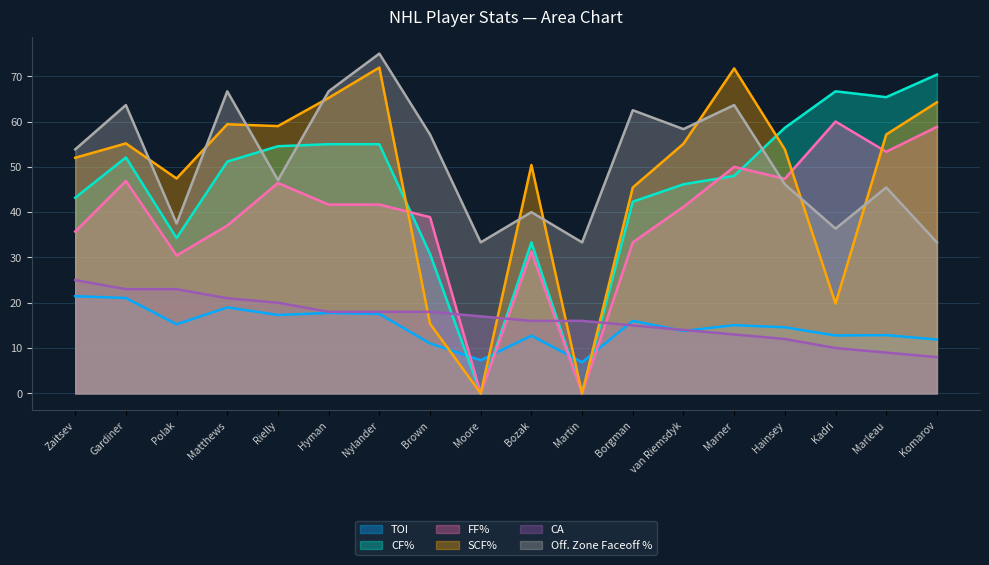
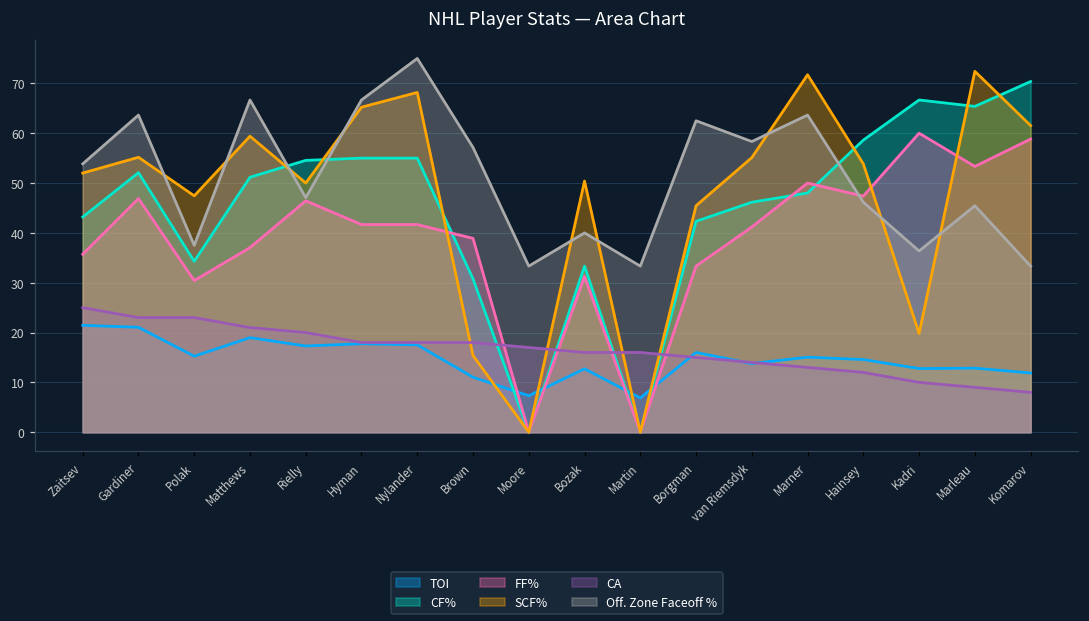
SCF%, Rielly: 59 -> 50
SCF%, Nylander: 72 -> 68
SCF%, Marleau: 57 -> 72
SCF%, Komarov: 64 -> 62
